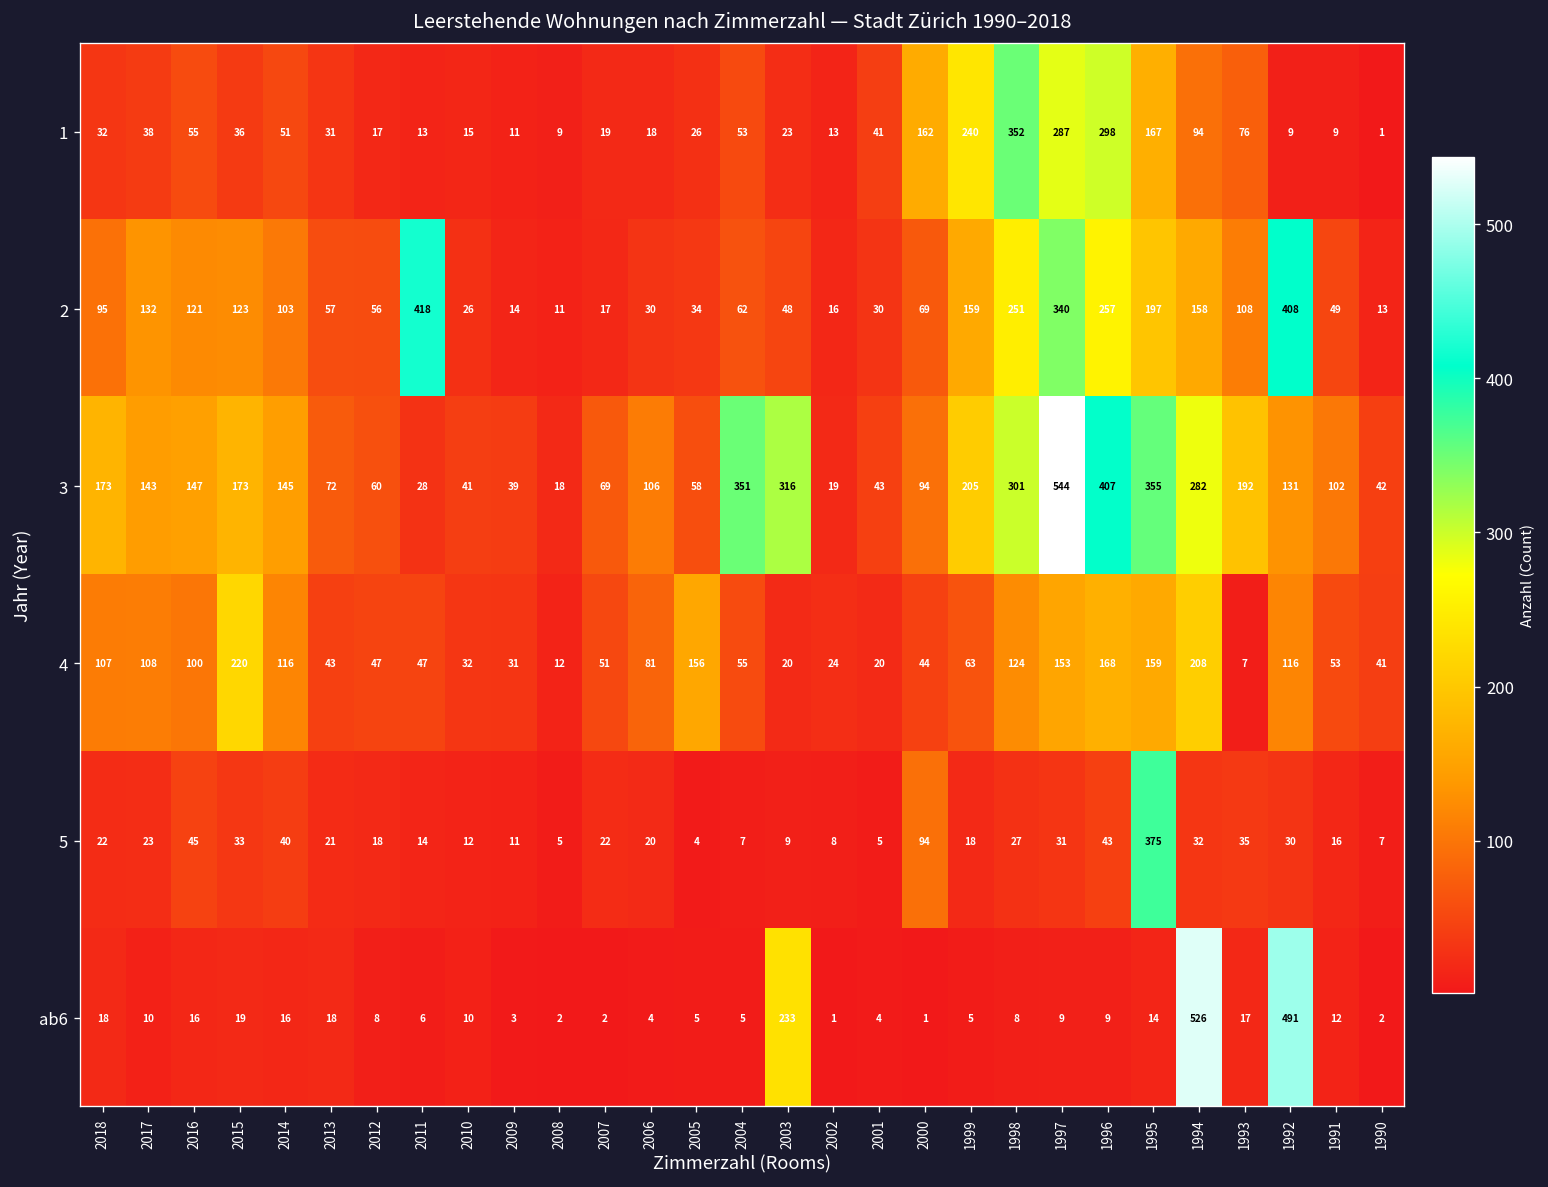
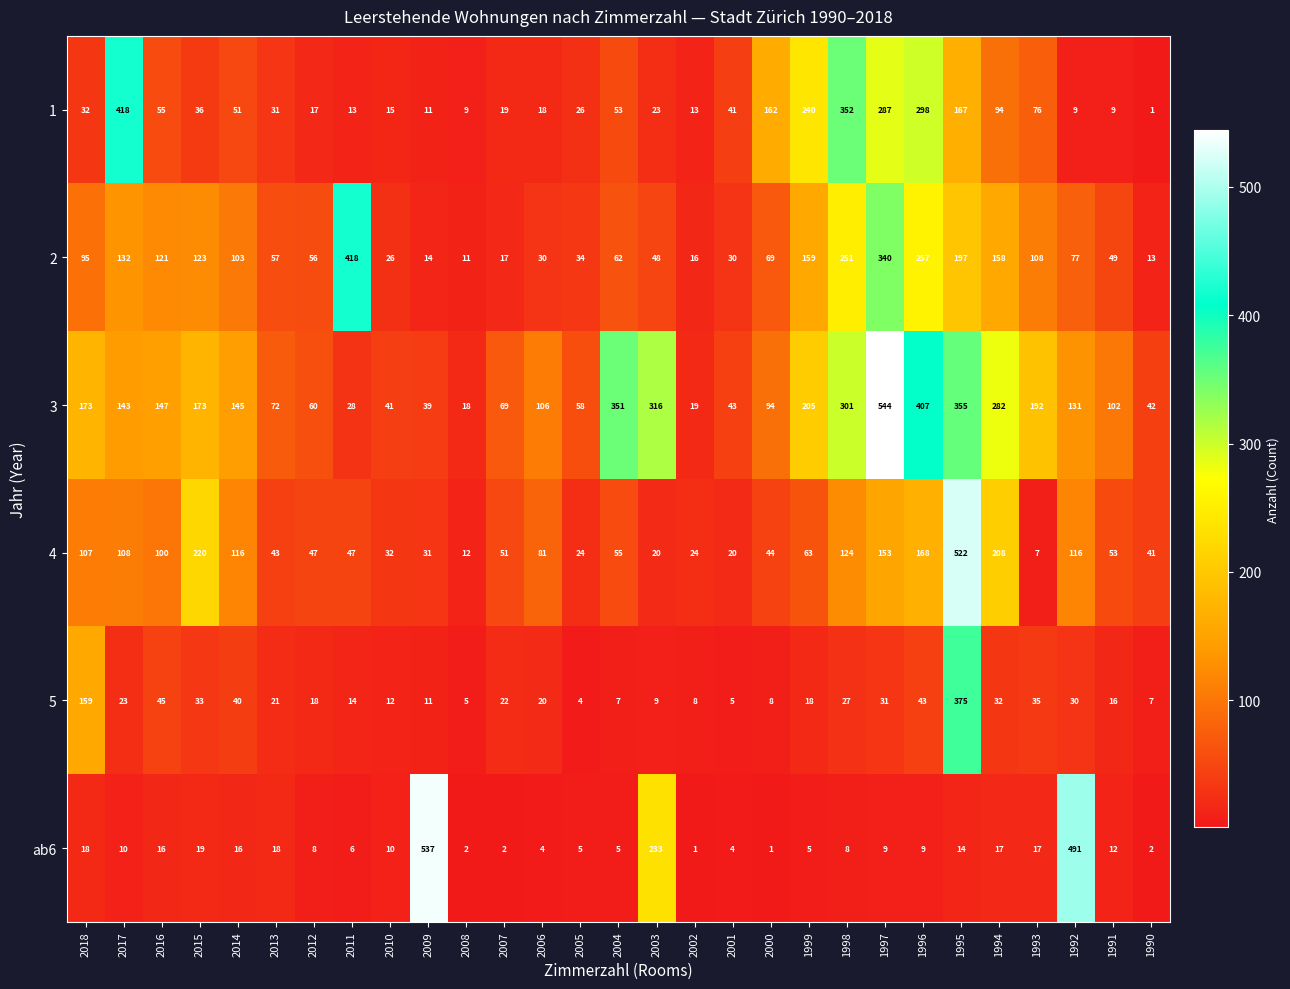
1, 2017: 38 -> 418
2, 1992: 408 -> 77
4, 2005: 156 -> 24
4, 1995: 159 -> 522
5, 2018: 22 -> 159
5, 2000: 94 -> 8
ab6, 2009: 3 -> 537
ab6, 1994: 526 -> 17
